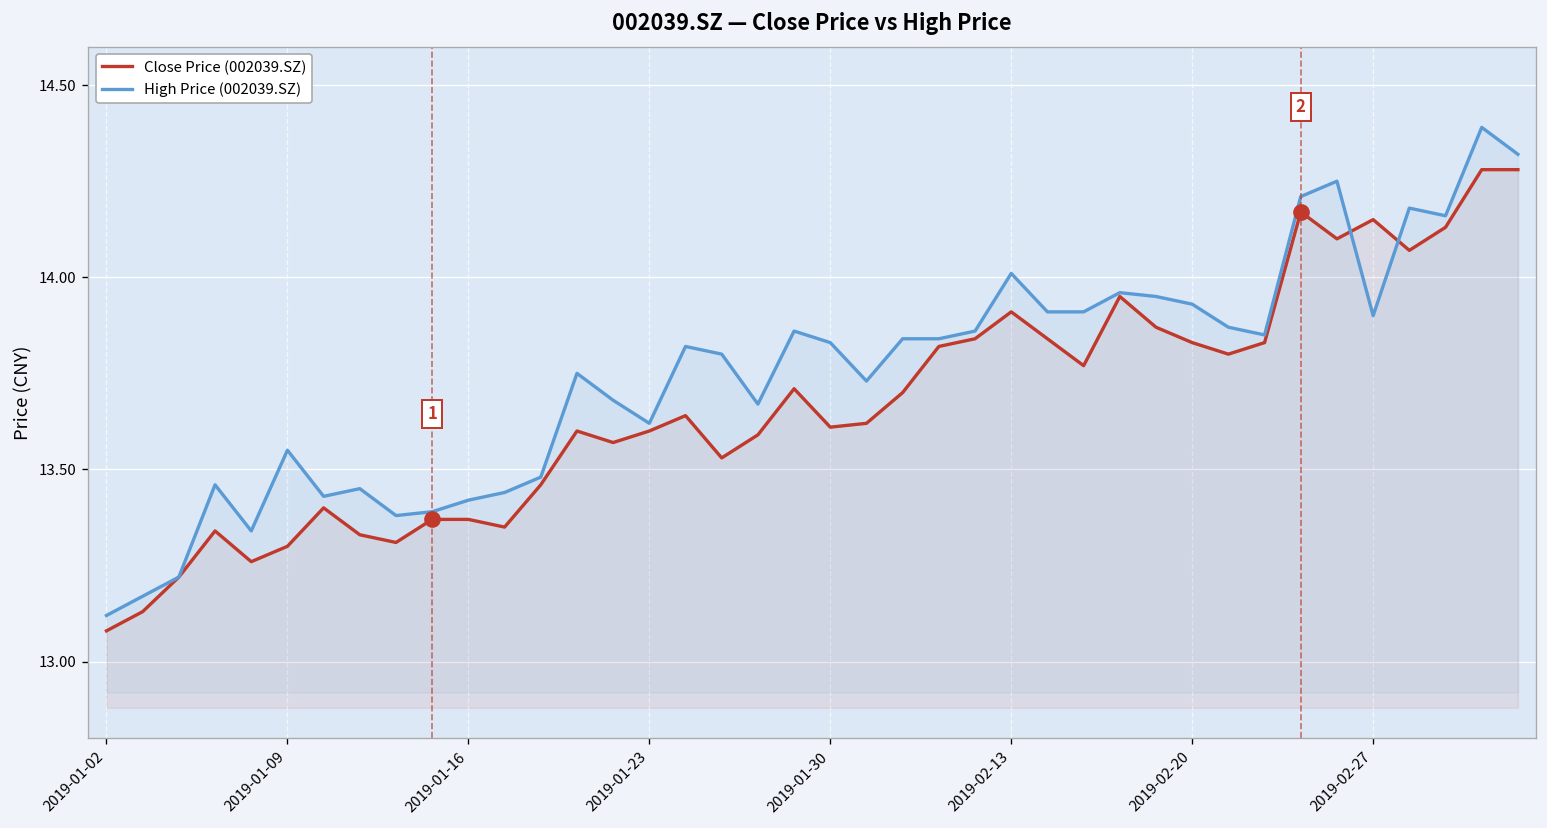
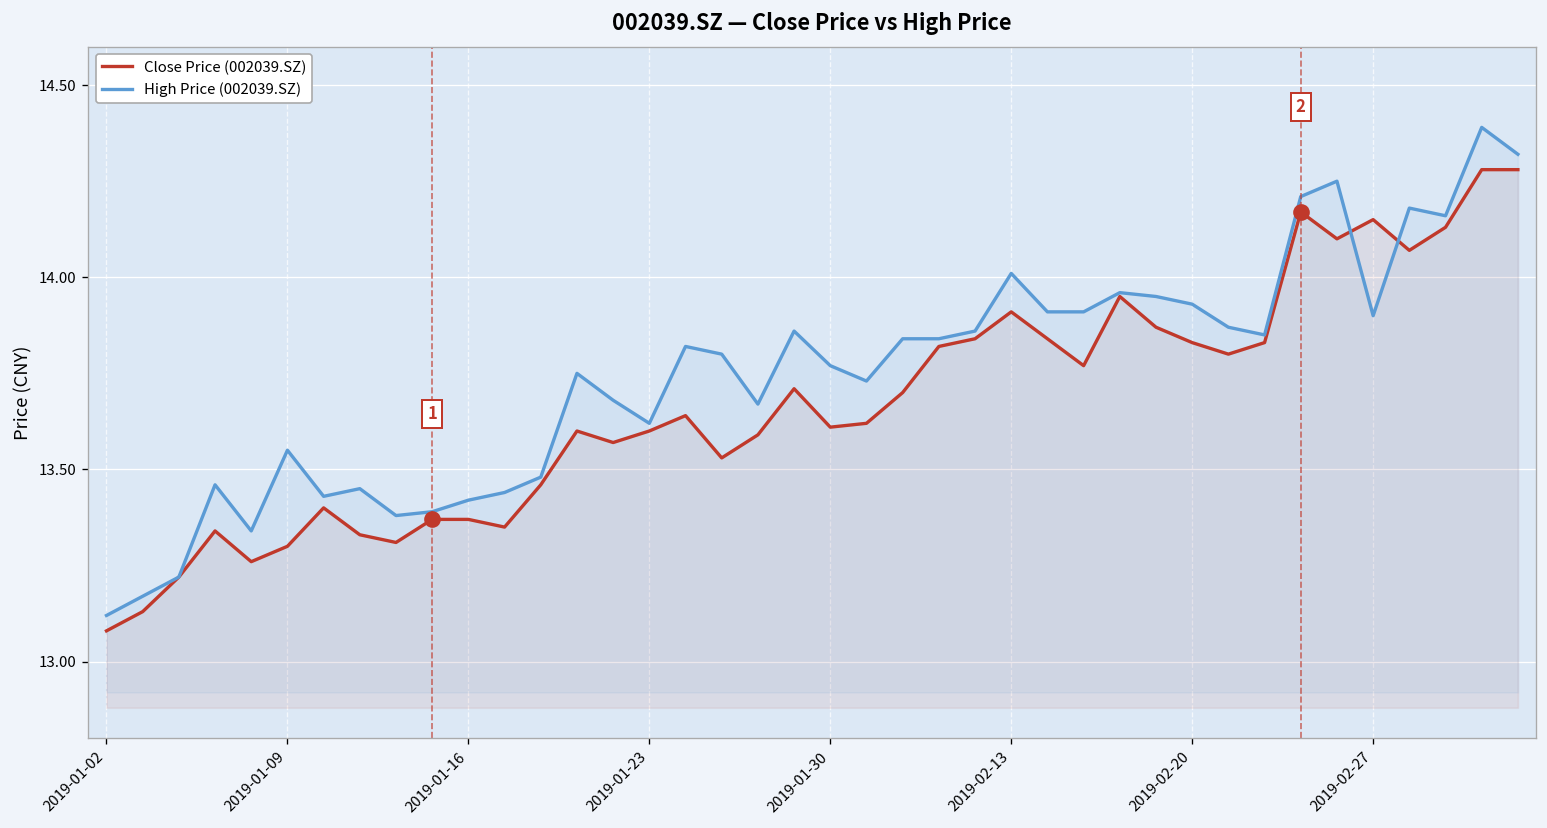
High Price (002039.SZ), 2019-01-30: 13.83 -> 13.77
